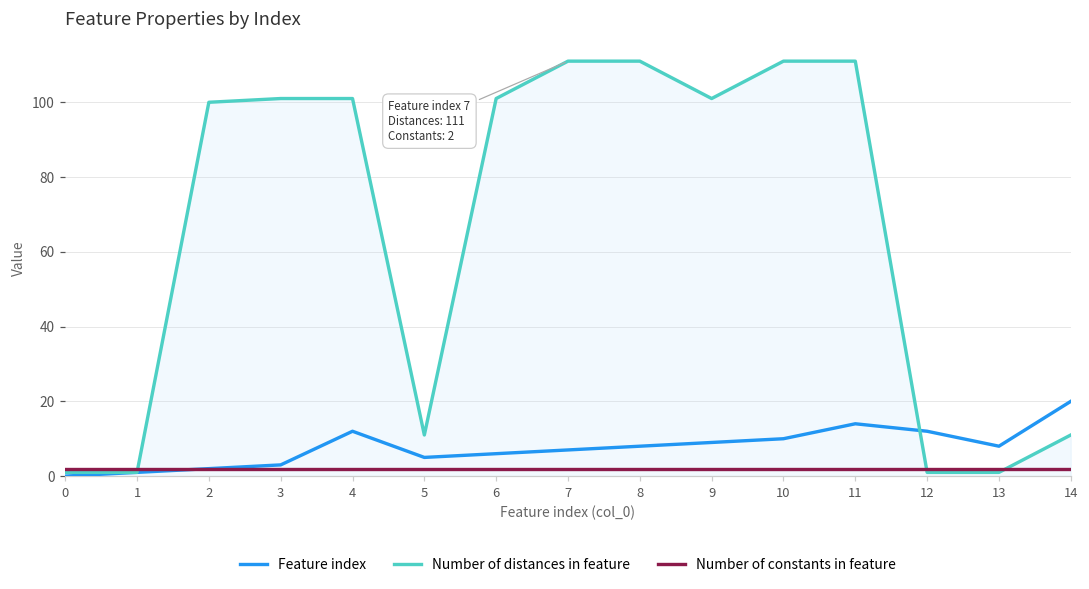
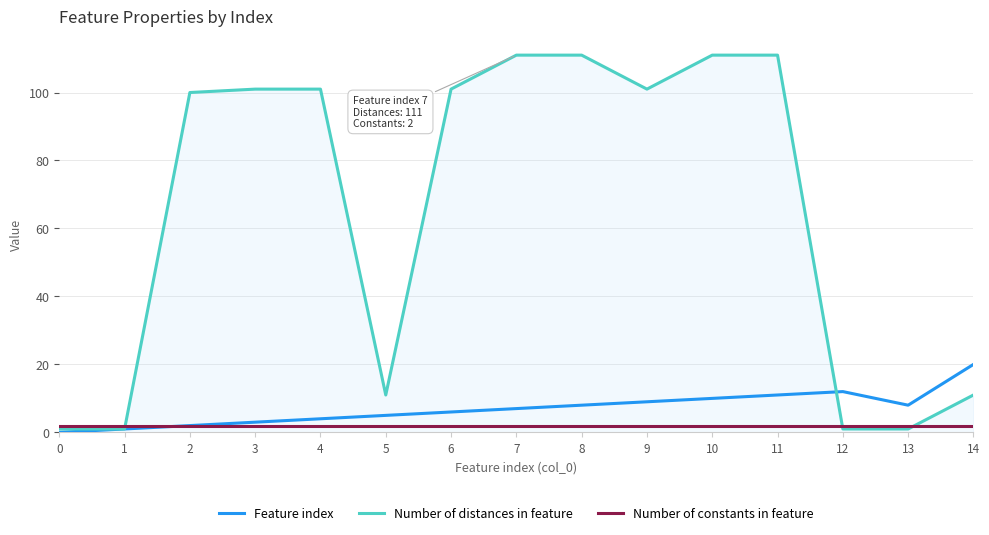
Feature index, 4: 12 -> 4
Feature index, 11: 14 -> 11
